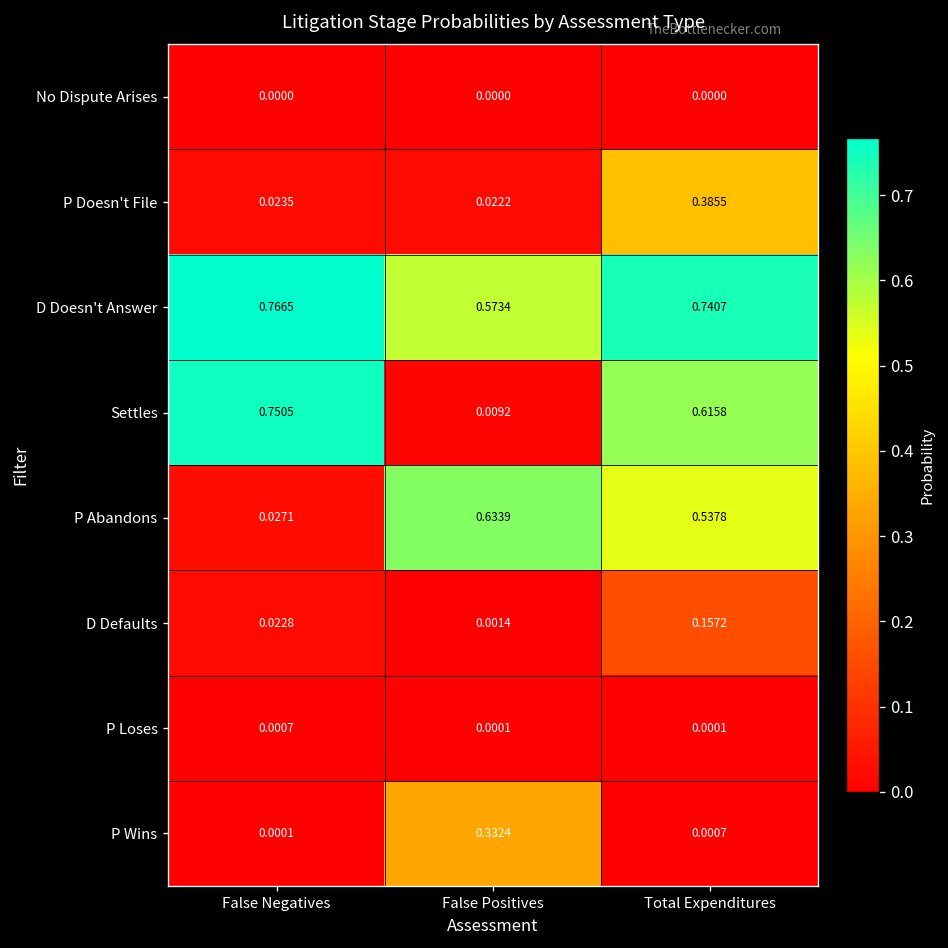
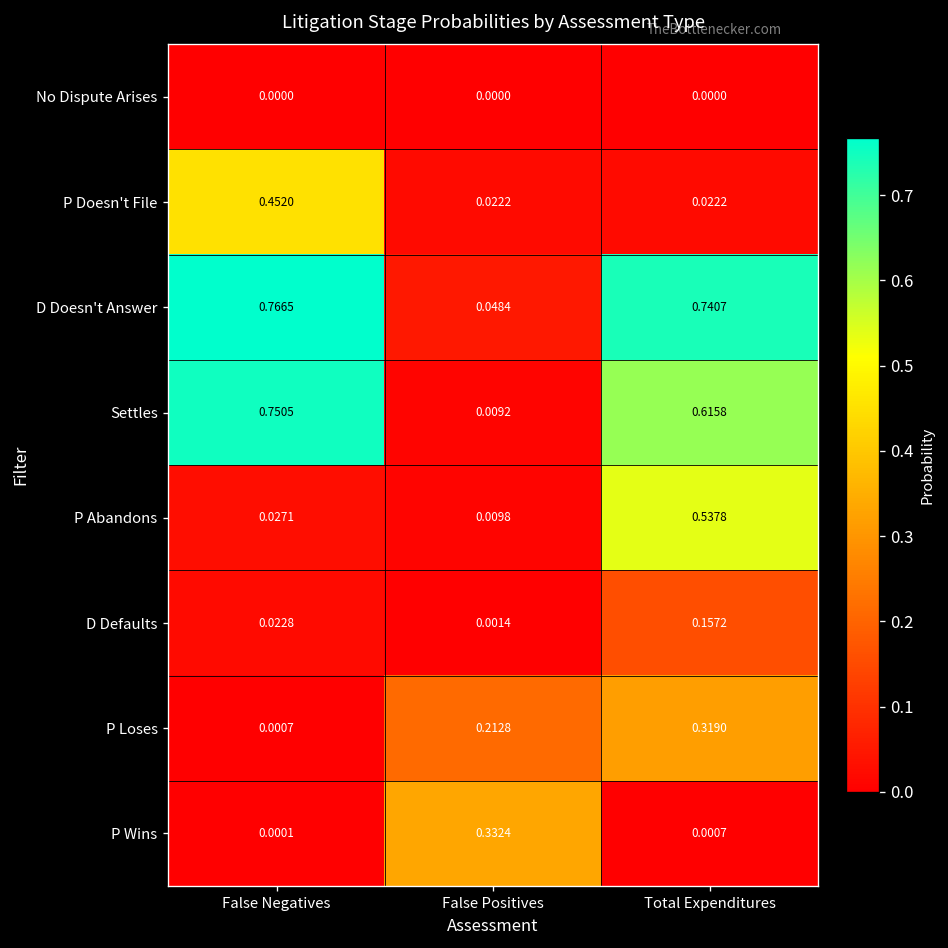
P Doesn't File, False Negatives: 0.0235 -> 0.4520
P Doesn't File, Total Expenditures: 0.3855 -> 0.0222
D Doesn't Answer, False Positives: 0.5734 -> 0.0484
P Abandons, False Positives: 0.6339 -> 0.0098
P Loses, False Positives: 0.0001 -> 0.2128
P Loses, Total Expenditures: 0.0001 -> 0.3190
